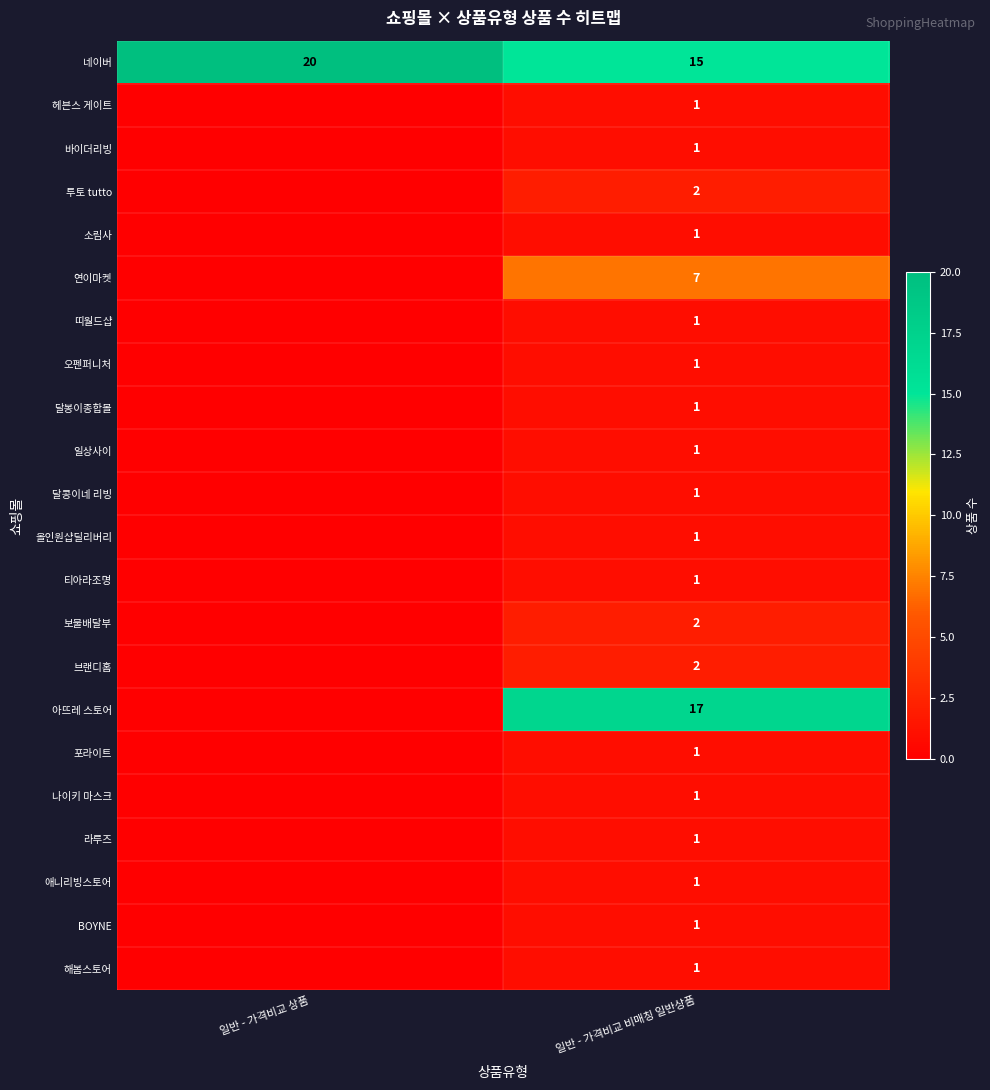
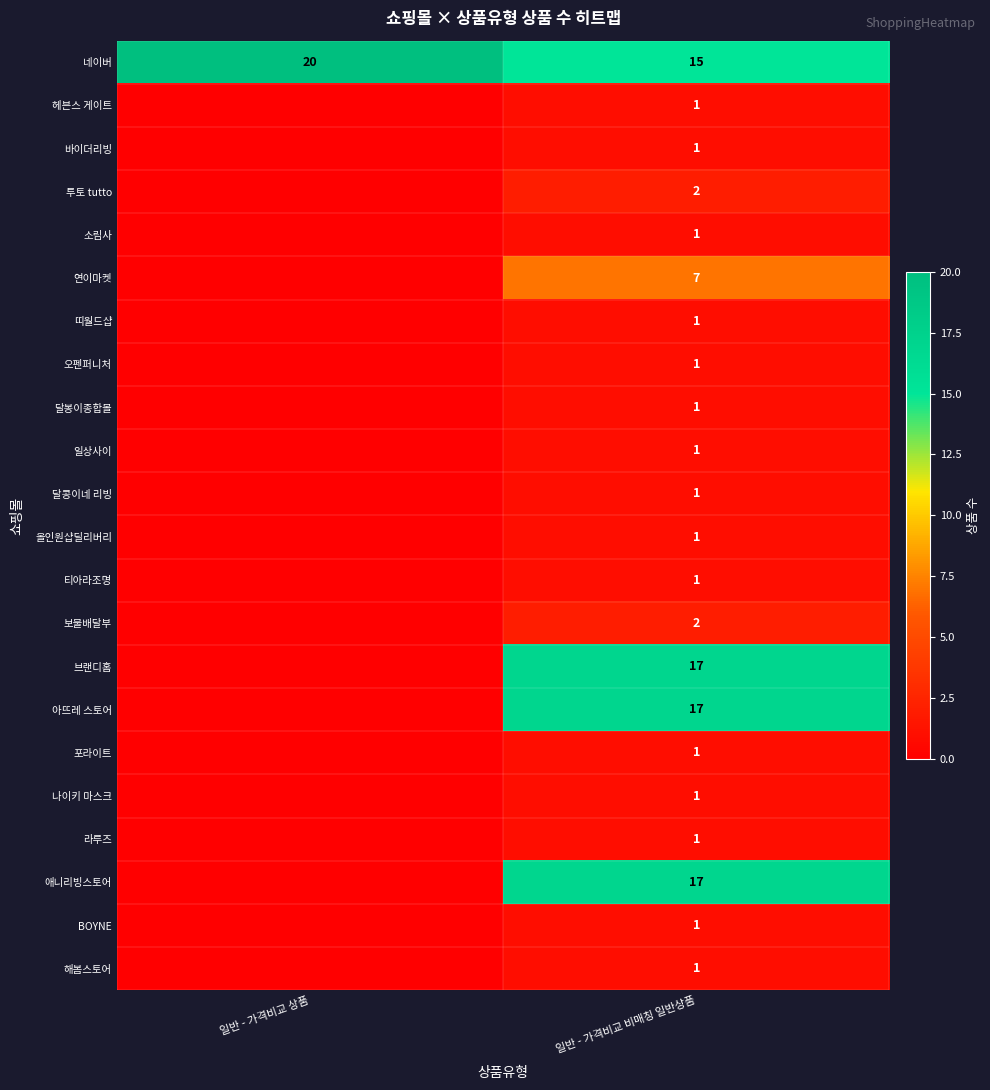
브랜디홈, 일반 - 가격비교 비매칭 일반상품: 2 -> 17
애니리빙스토어, 일반 - 가격비교 비매칭 일반상품: 1 -> 17
